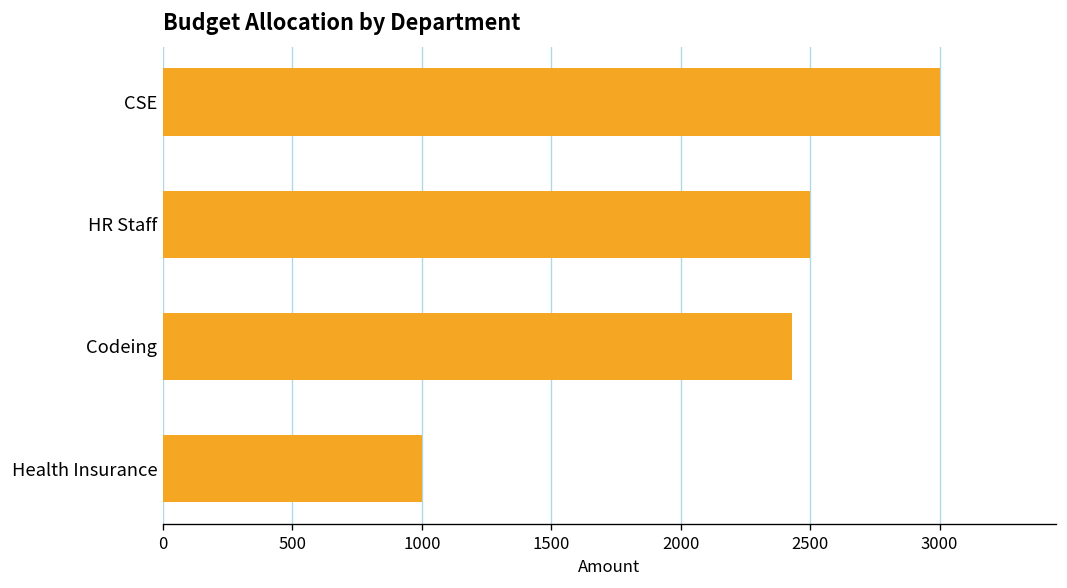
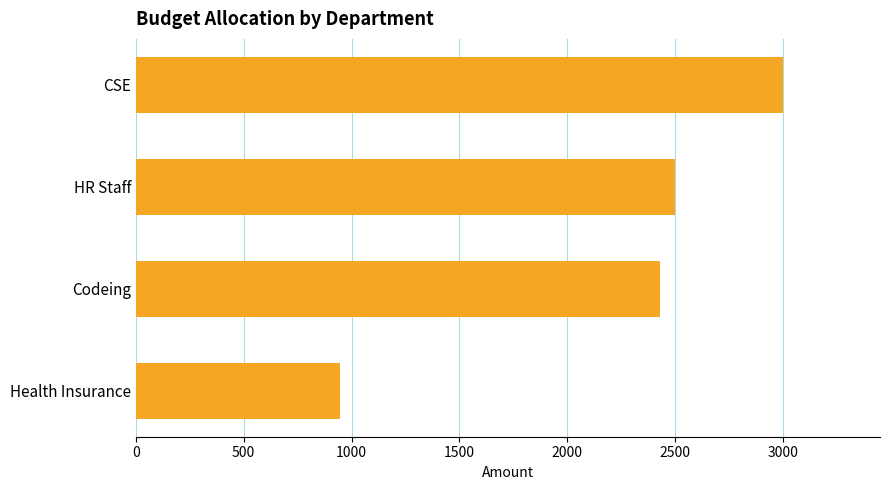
Health Insurance: 1000 -> 950
